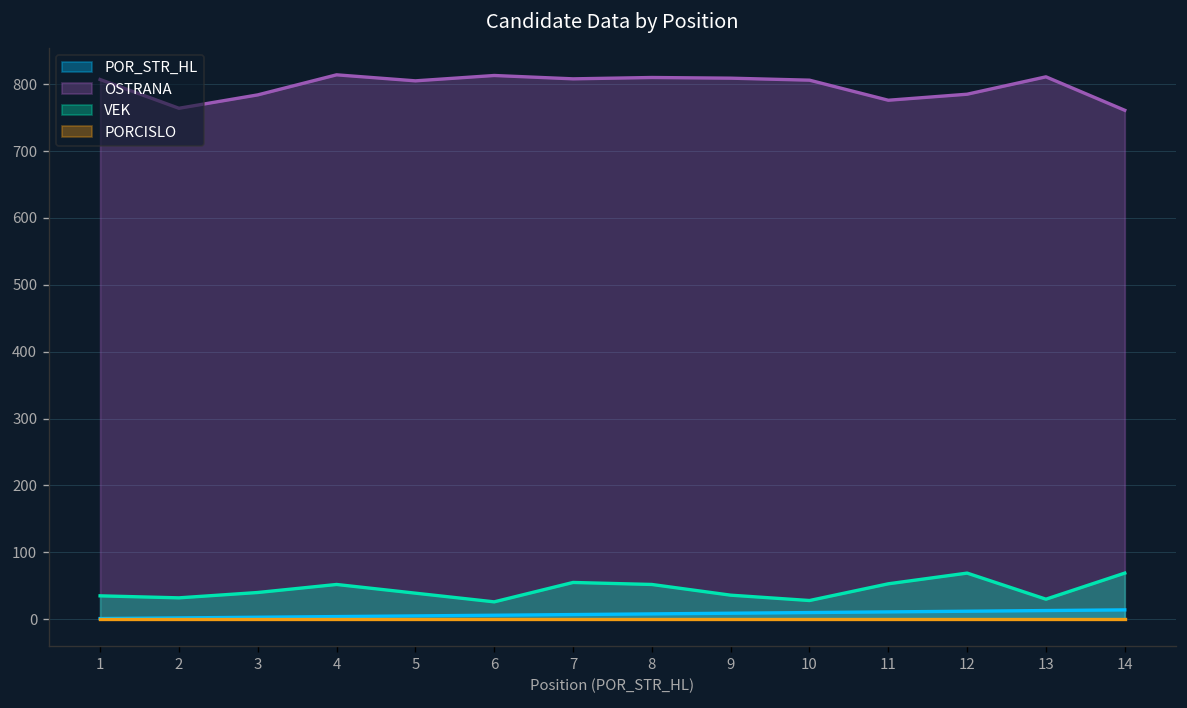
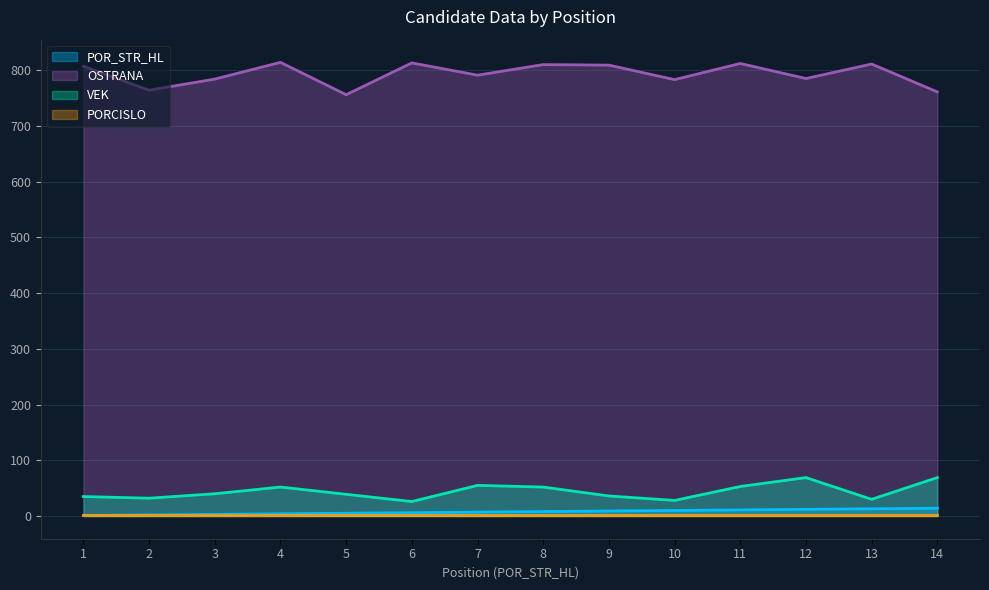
OSTRANA, 5: 810 -> 760
OSTRANA, 7: 810 -> 790
OSTRANA, 10: 810 -> 780
OSTRANA, 11: 780 -> 810
